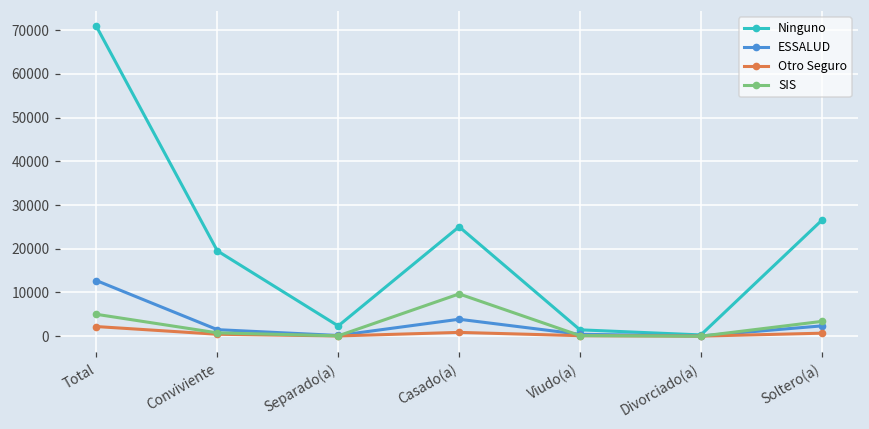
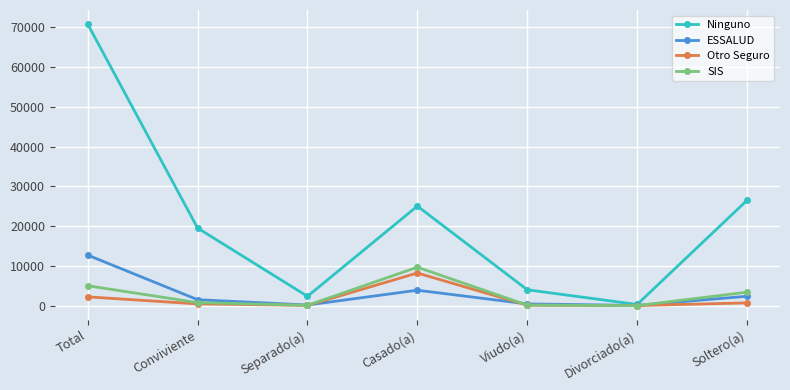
Otro Seguro, Casado(a): 1000 -> 8000
Ninguno, Viudo(a): 1000 -> 4000
